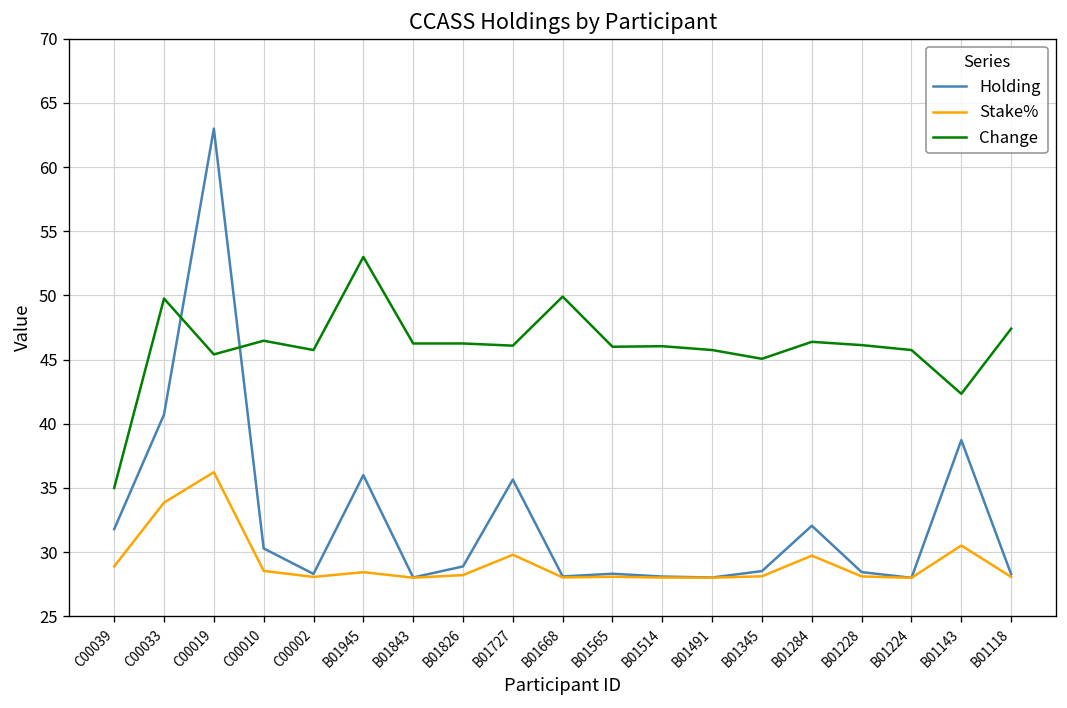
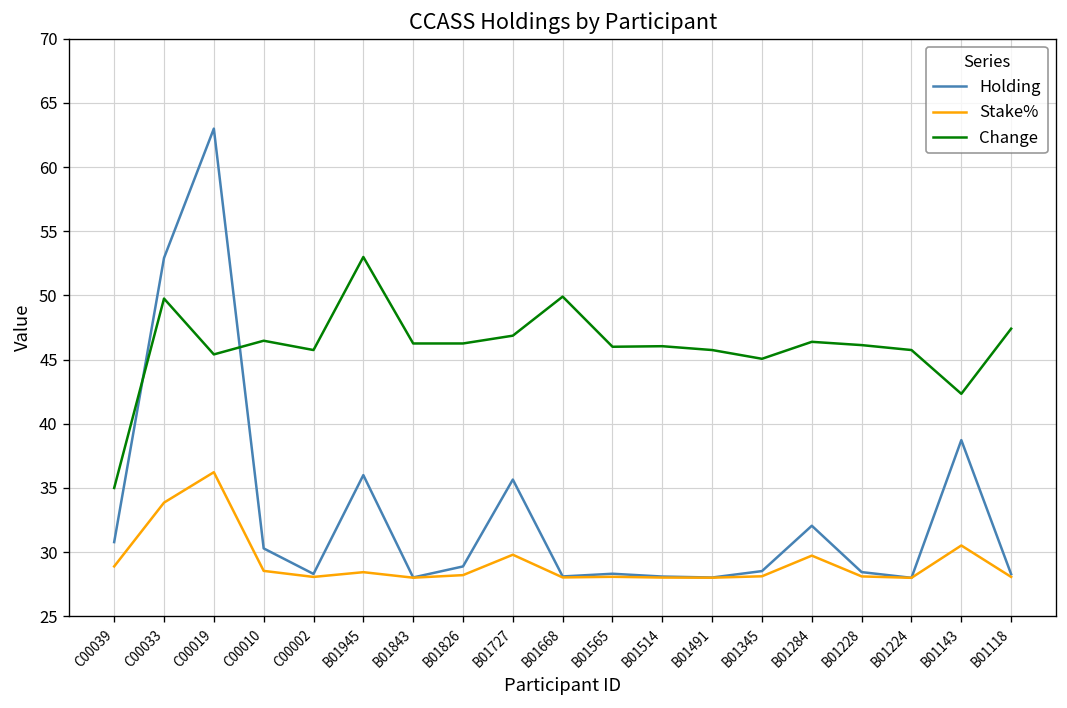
Holding, C00039: 31.8 -> 30.8
Holding, C00033: 40.7 -> 52.9
Change, B01727: 46.1 -> 46.9
